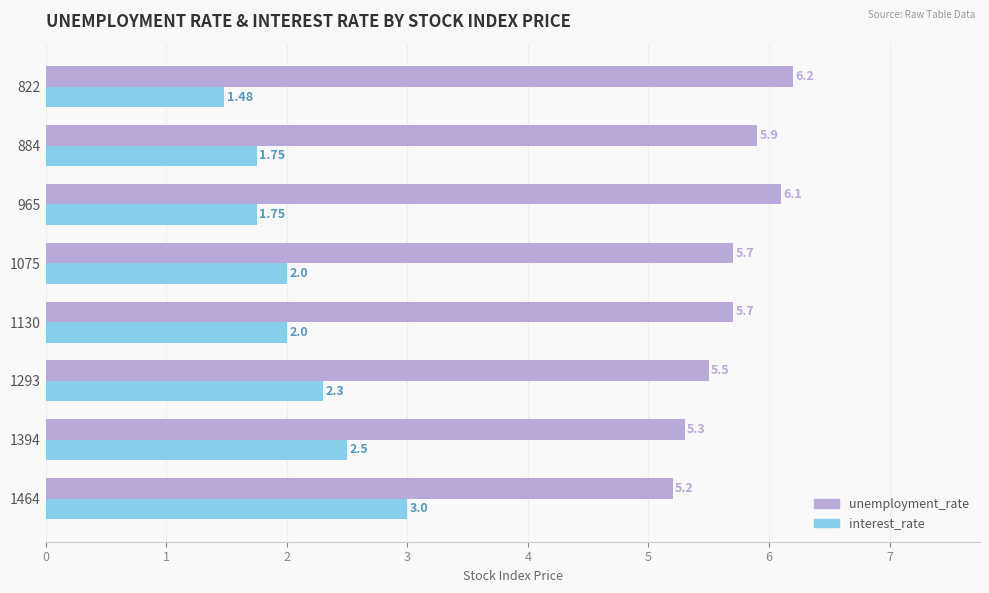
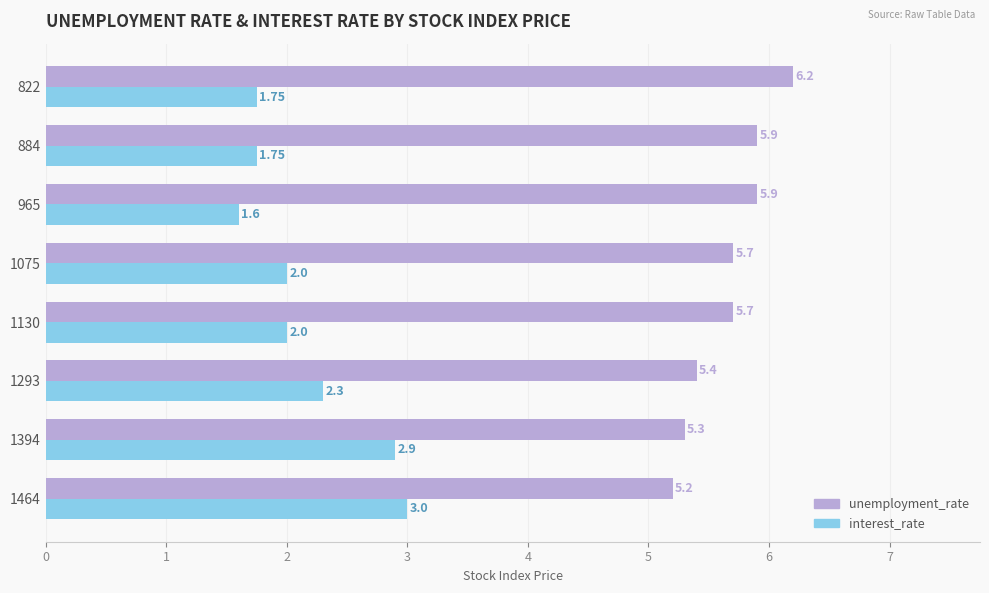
interest_rate, 822: 1.48 -> 1.75
unemployment_rate, 965: 6.1 -> 5.9
interest_rate, 965: 1.75 -> 1.6
unemployment_rate, 1293: 5.5 -> 5.4
interest_rate, 1394: 2.5 -> 2.9
